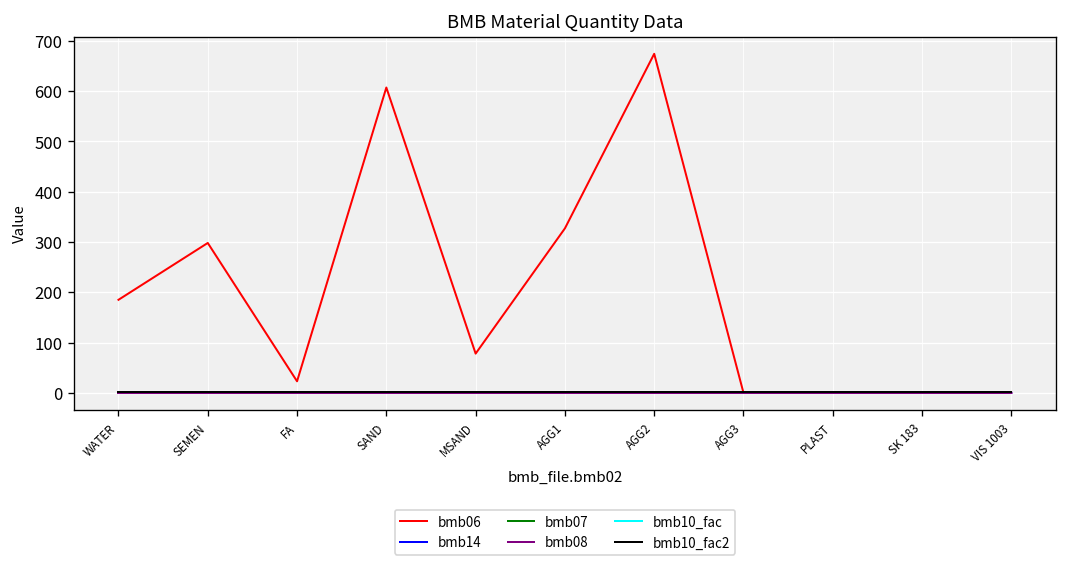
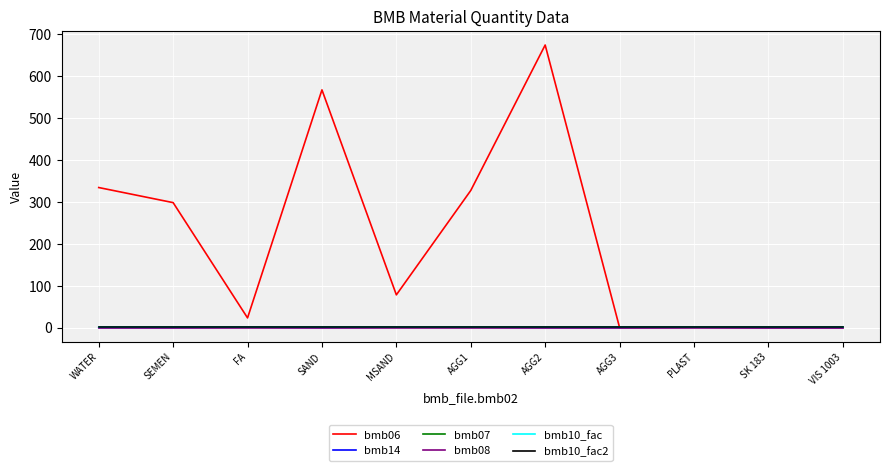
bmb06, WATER: 190 -> 330
bmb06, SAND: 610 -> 570
